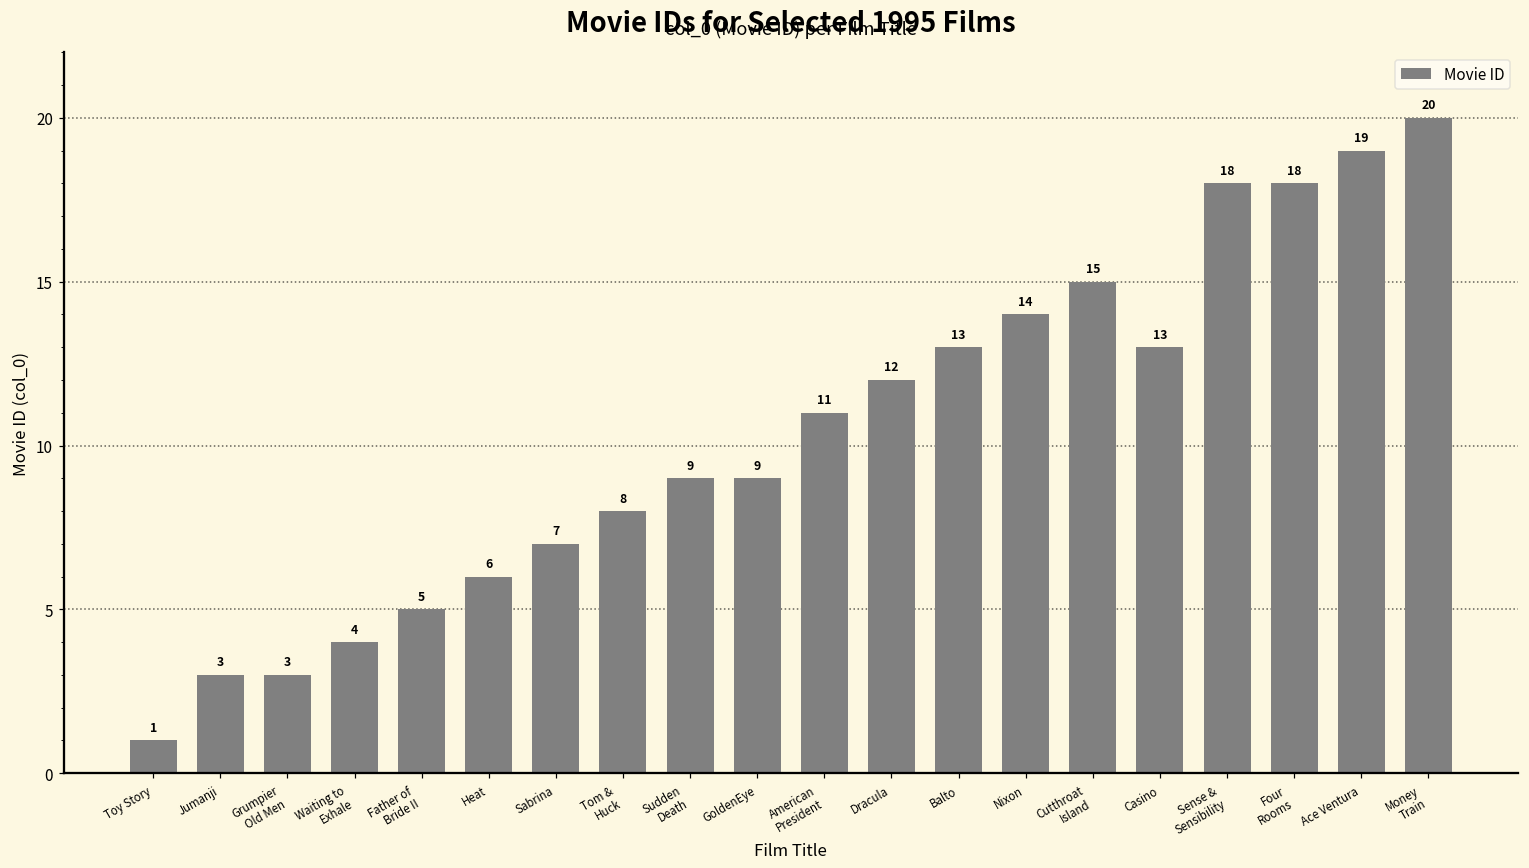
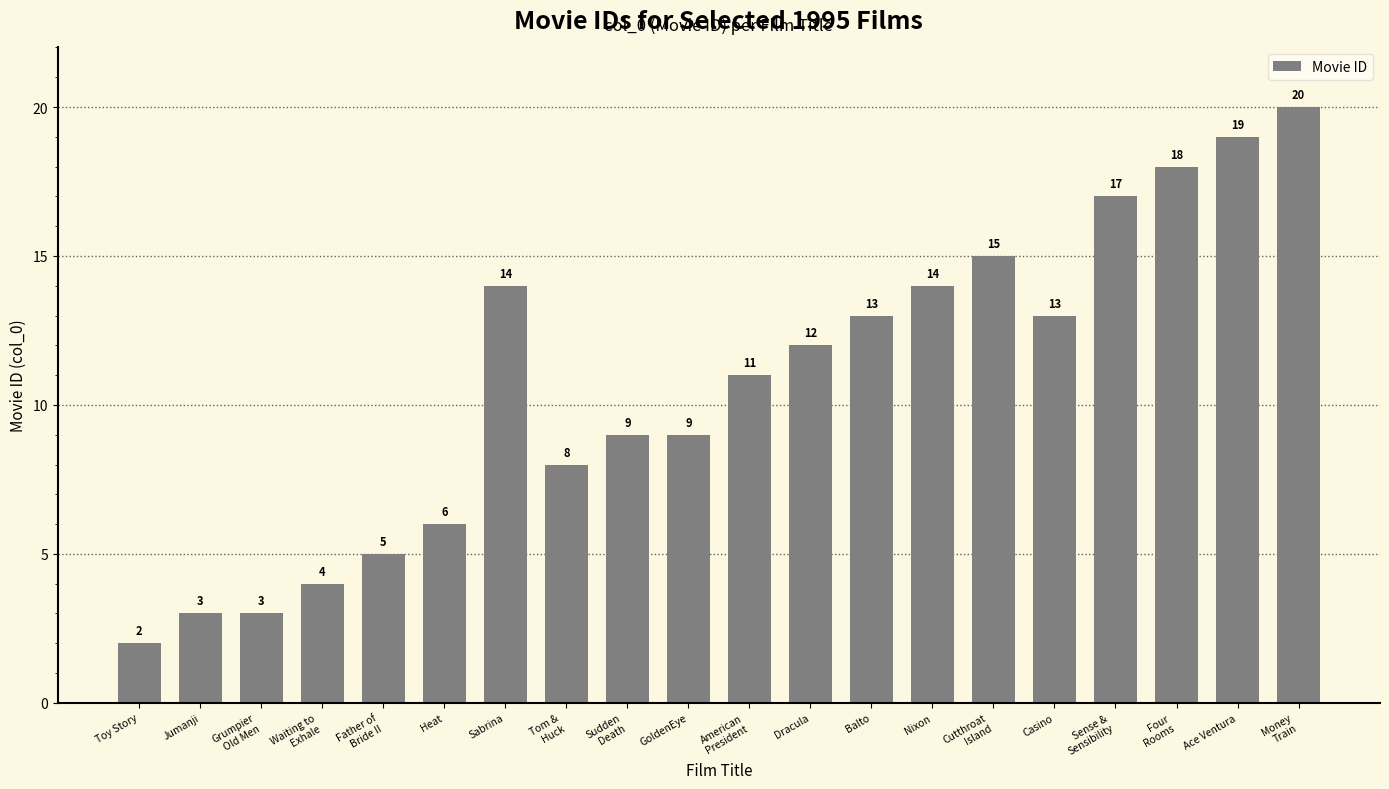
Toy Story: 1 -> 2
Sabrina: 7 -> 14
Sense & Sensibility: 18 -> 17
